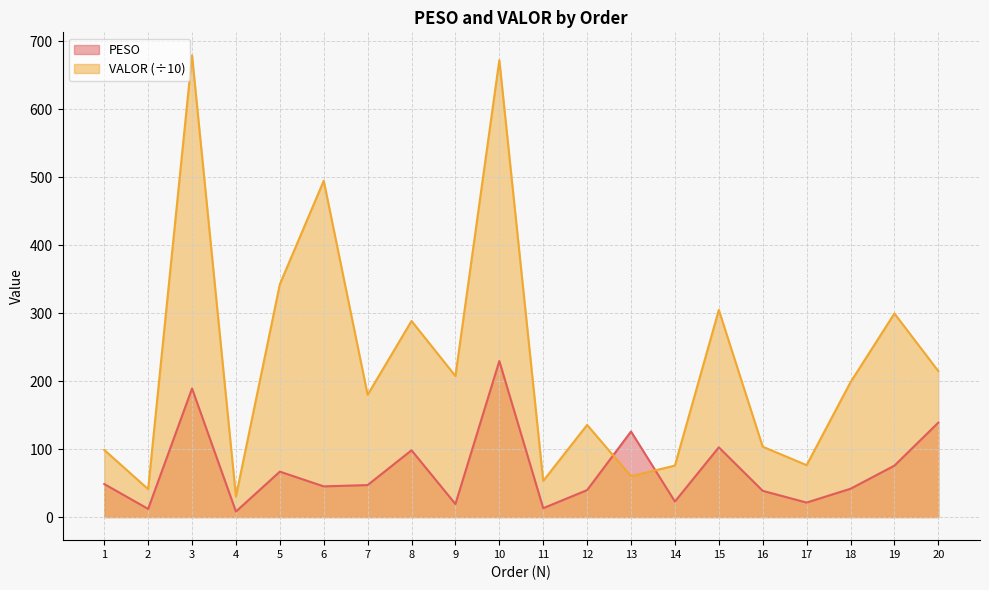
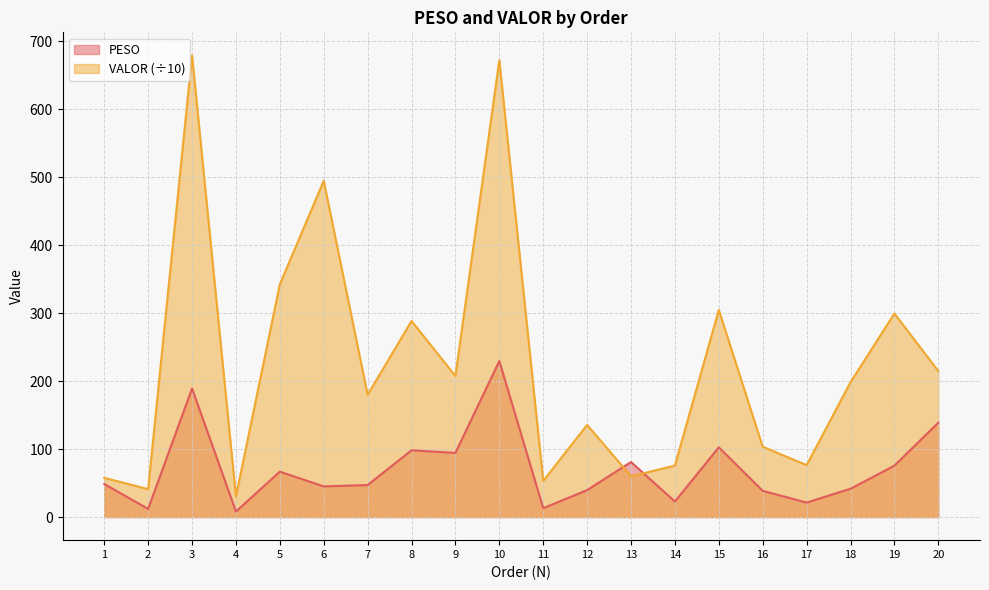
VALOR (÷10), 1: 100 -> 60
PESO, 9: 20 -> 90
PESO, 13: 130 -> 80
